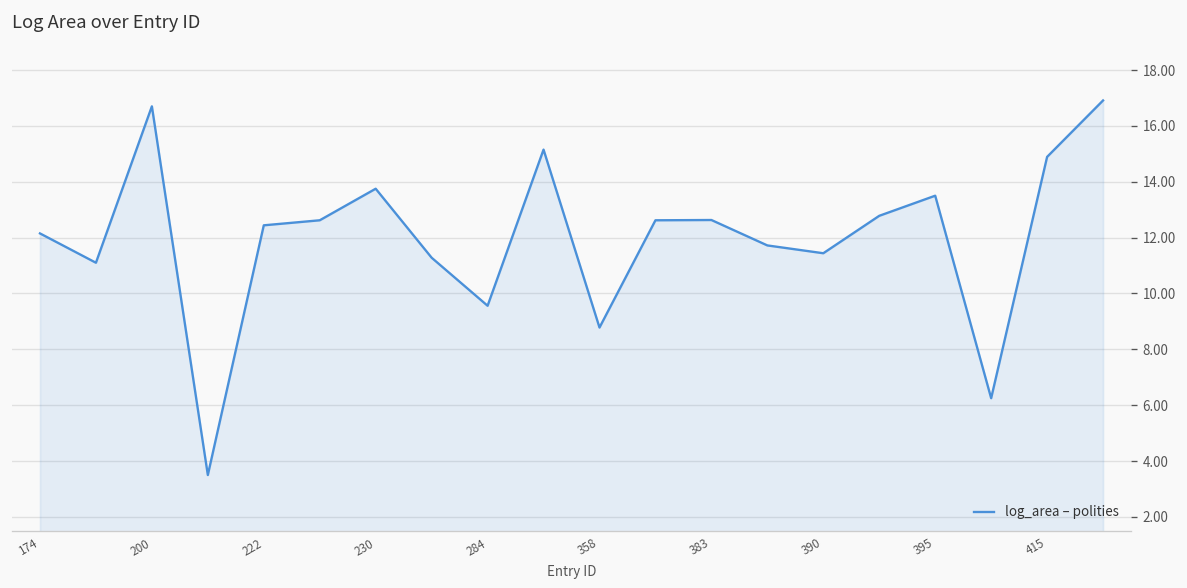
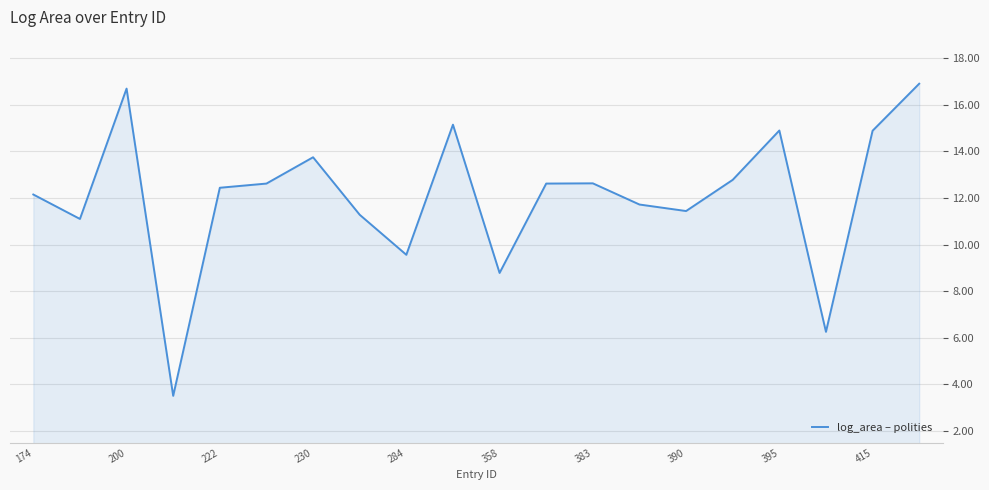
395: 13.5 -> 14.9
